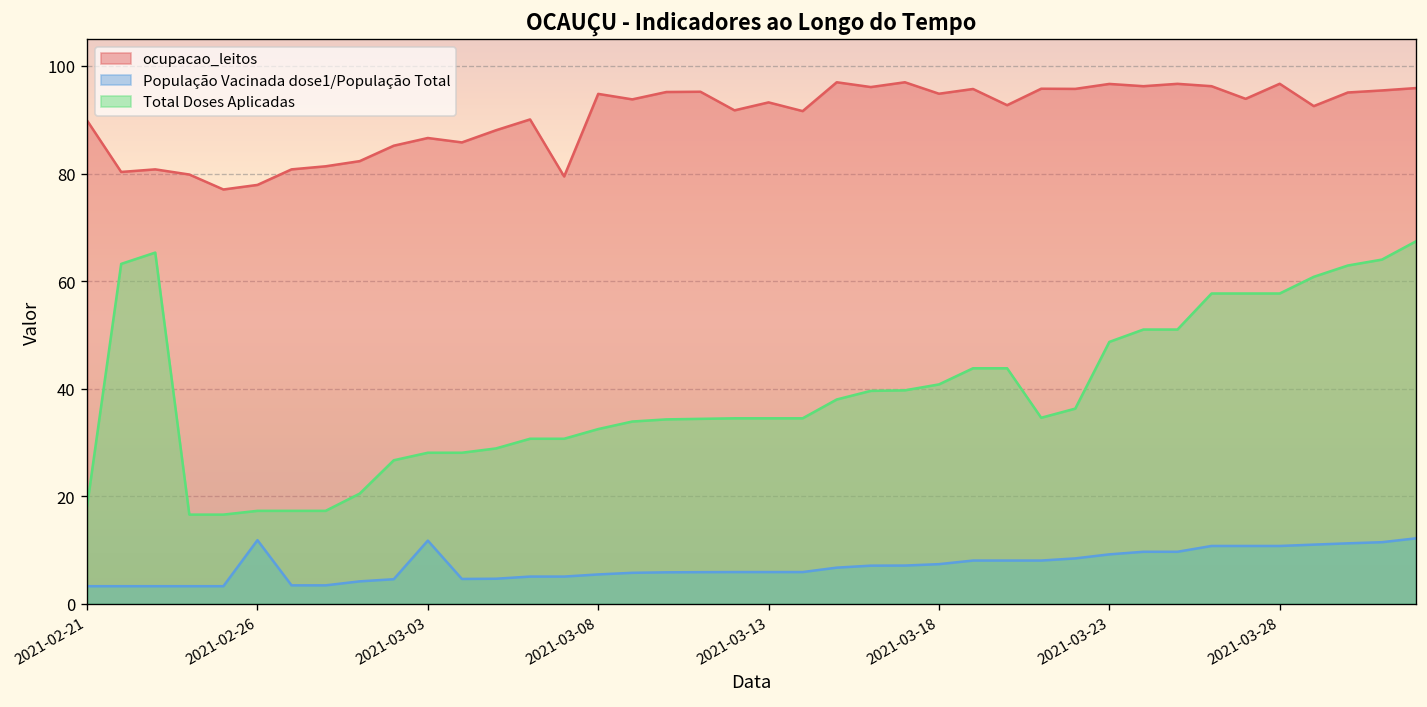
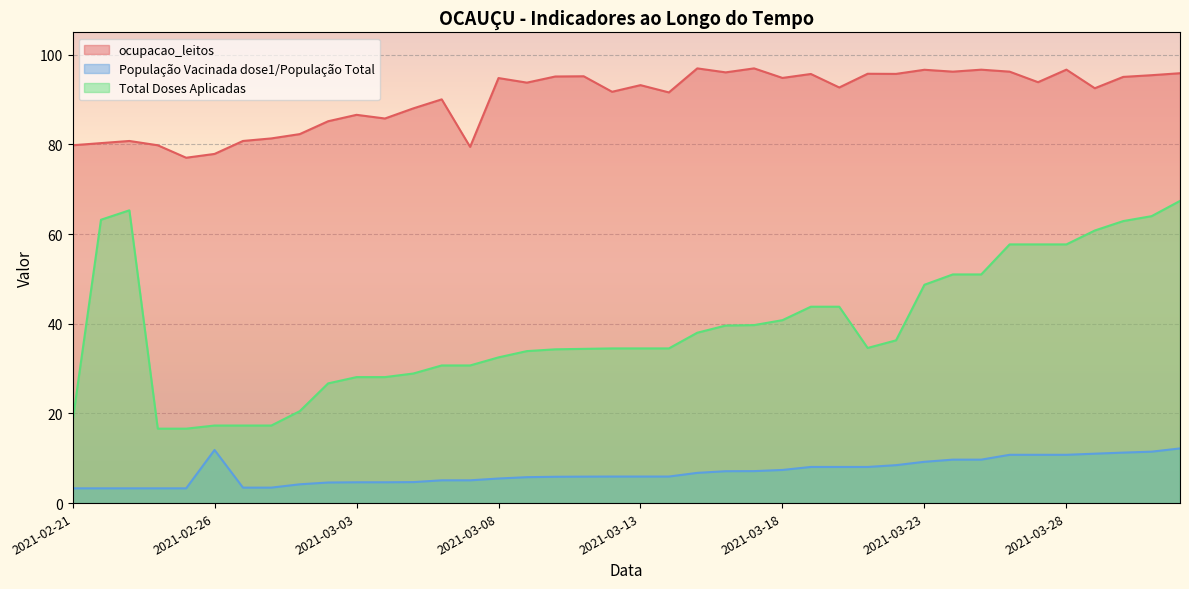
ocupacao_leitos, 2021-02-21: 90 -> 80
População Vacinada dose1/População Total, 2021-03-03: 12 -> 5
